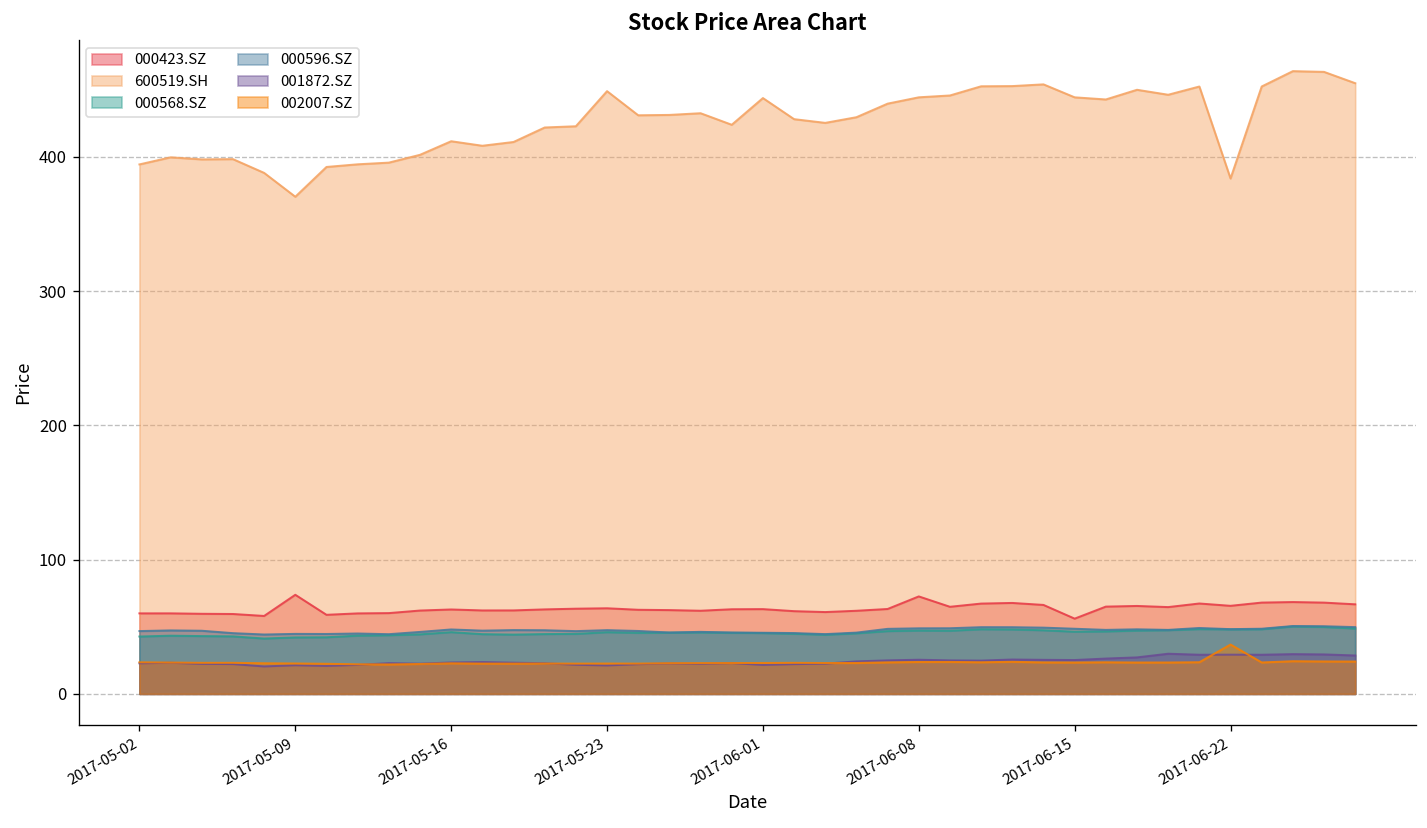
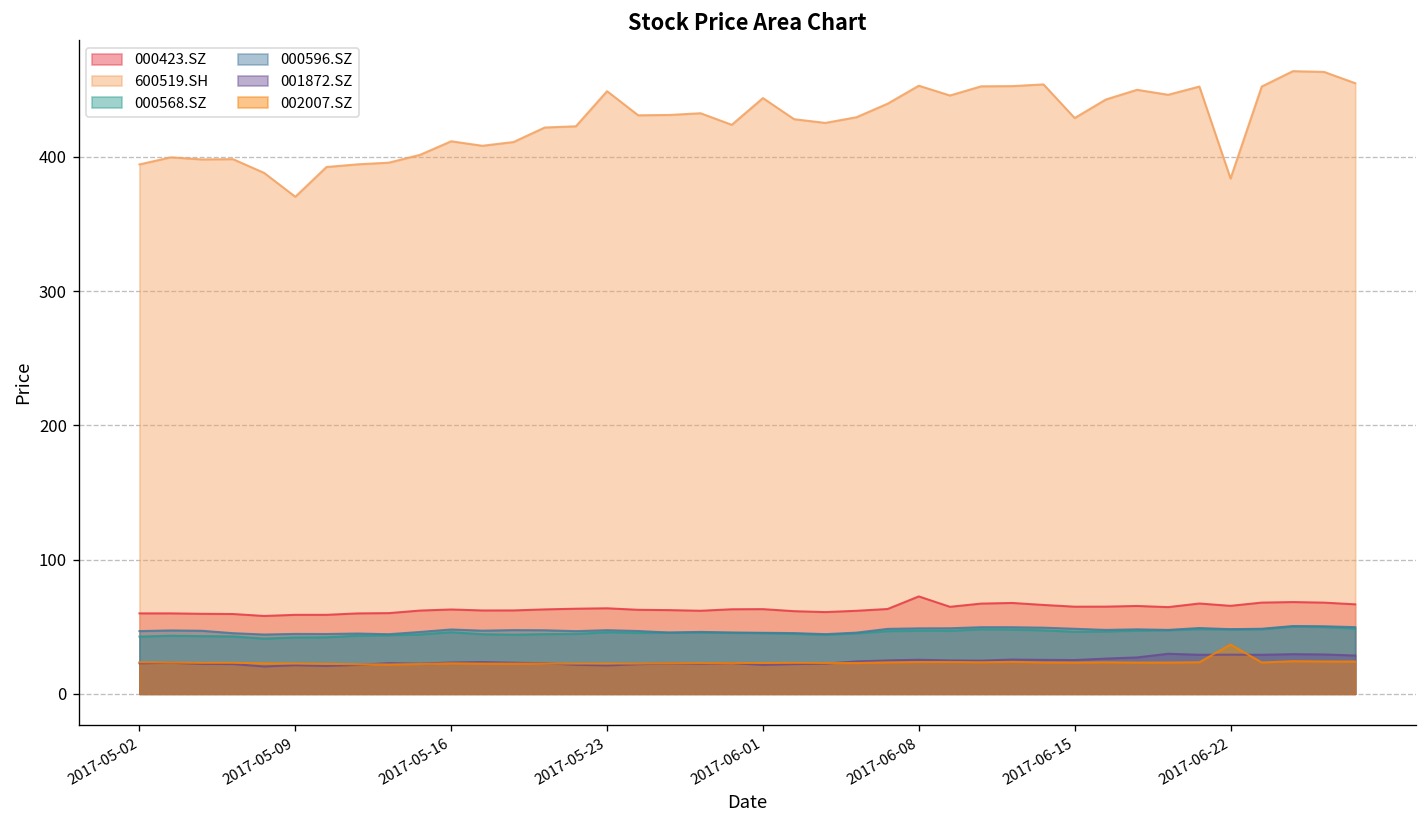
000423.SZ, 2017-05-09: 74 -> 59
600519.SH, 2017-06-08: 444 -> 453
000423.SZ, 2017-06-15: 56 -> 65
600519.SH, 2017-06-15: 444 -> 429
